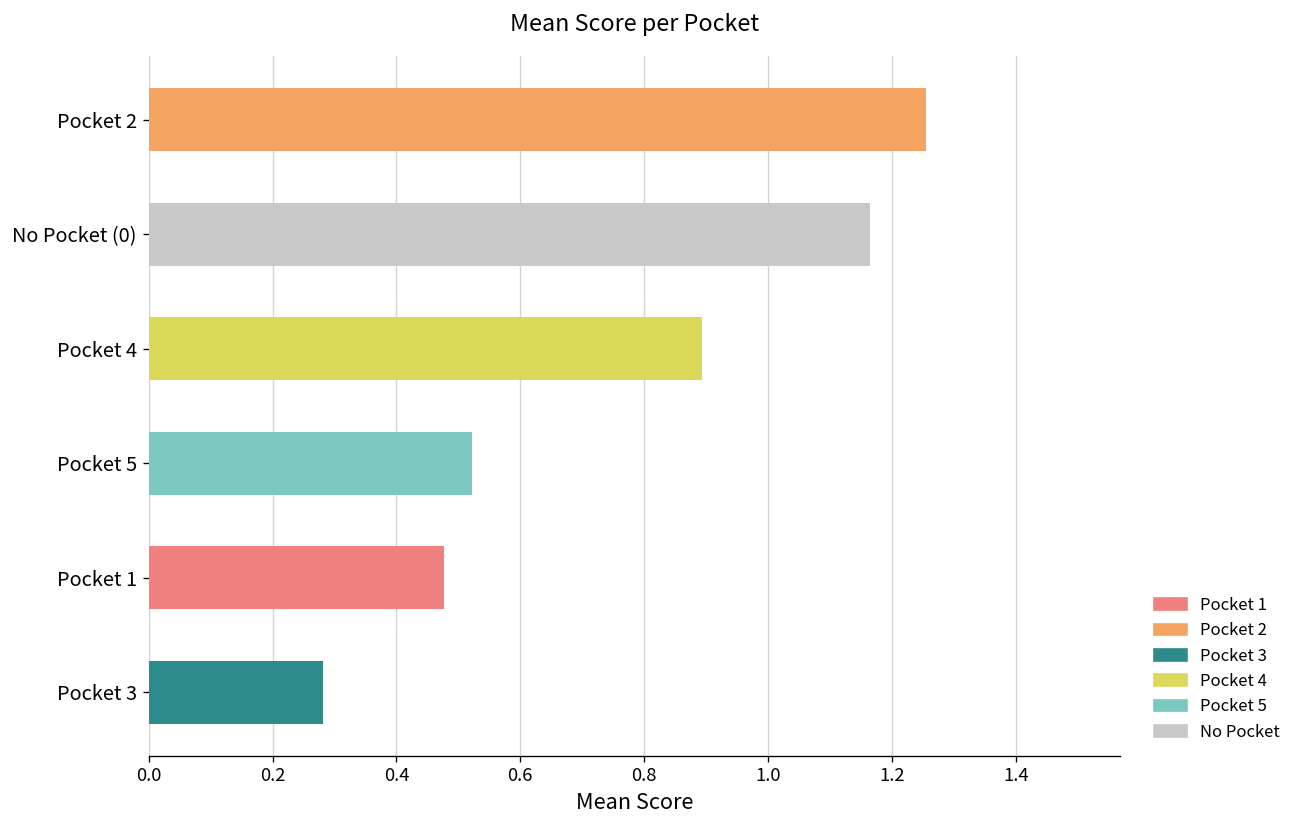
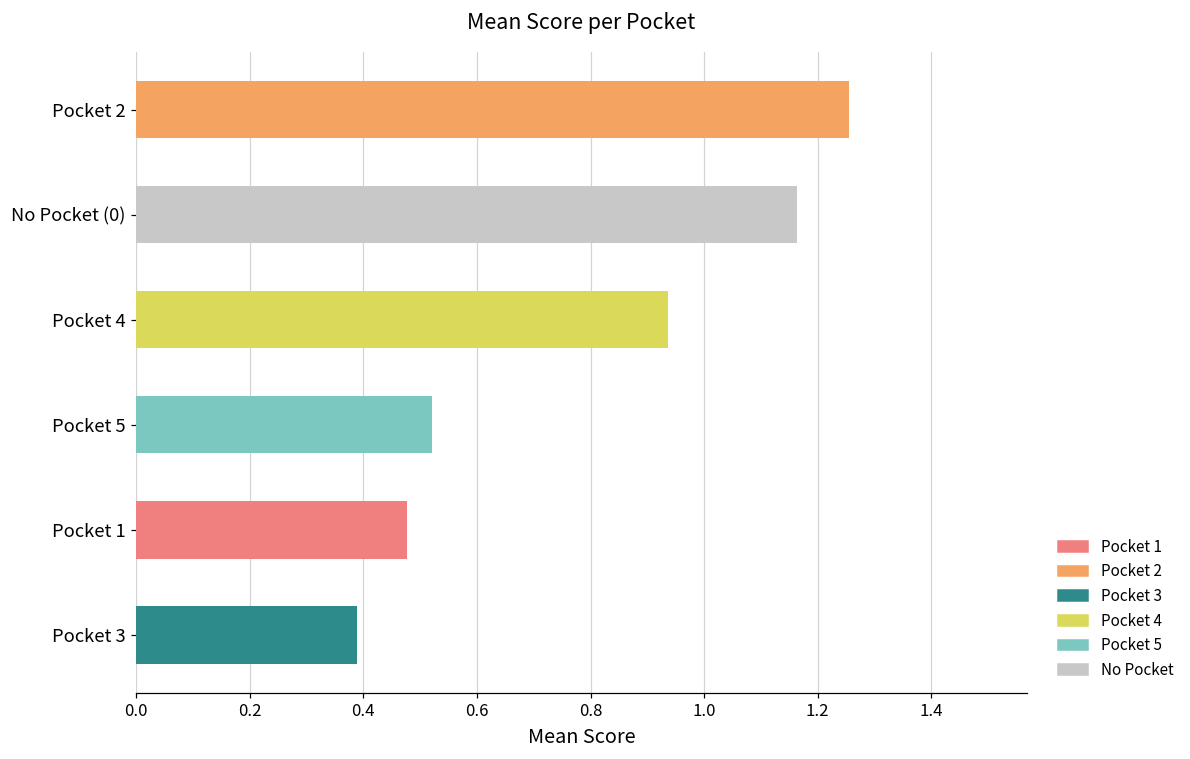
Pocket 4: 0.89 -> 0.94
Pocket 3: 0.28 -> 0.39
